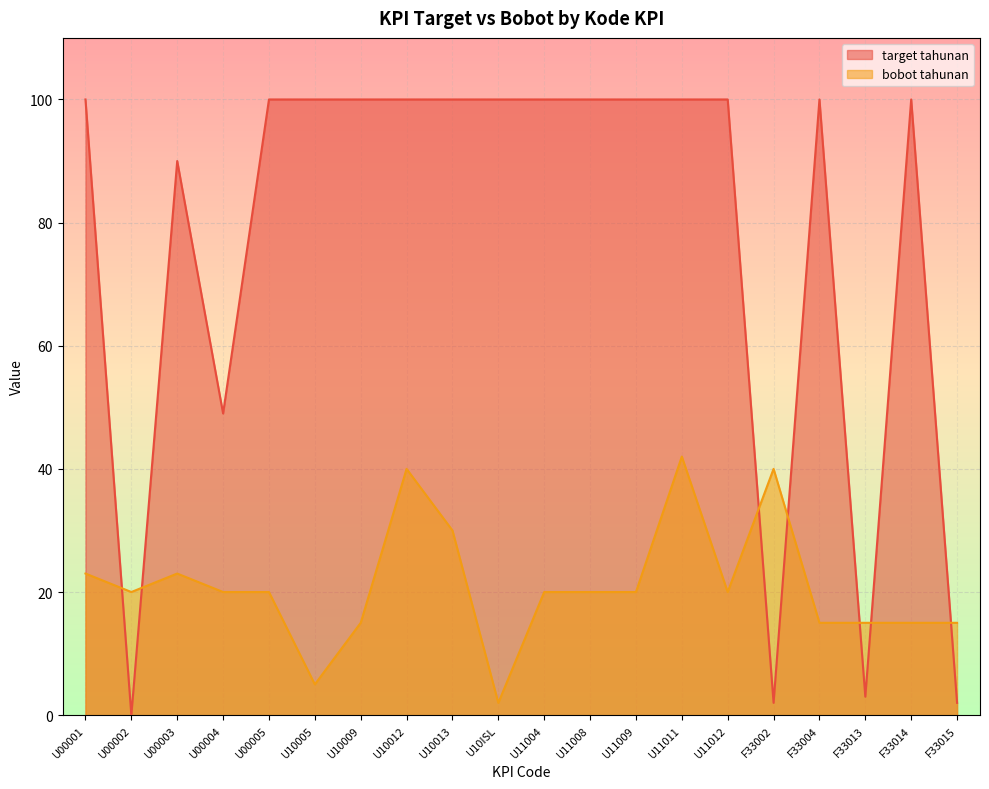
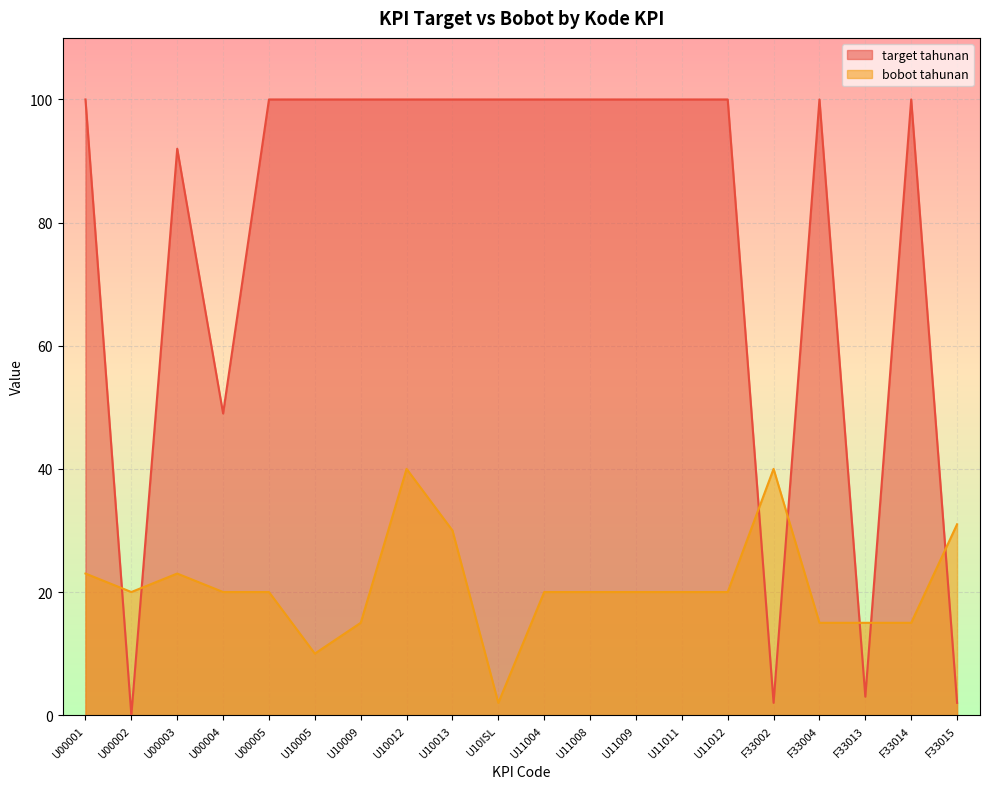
target tahunan, U00003: 90 -> 92
bobot tahunan, U10005: 5 -> 10
bobot tahunan, U11011: 42 -> 20
bobot tahunan, F33015: 15 -> 31
